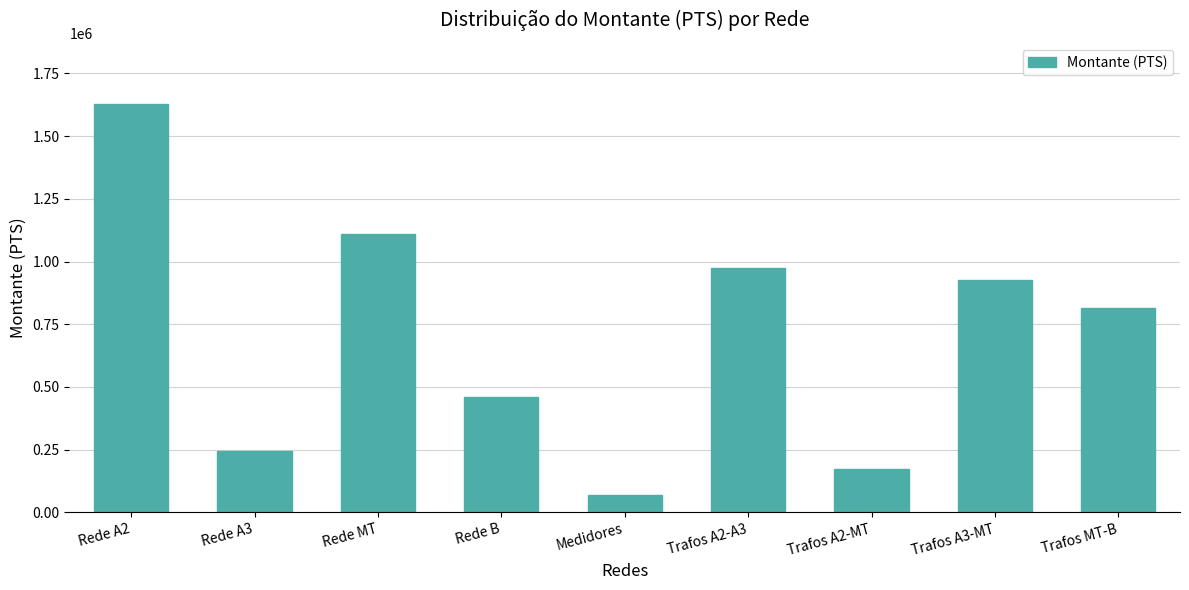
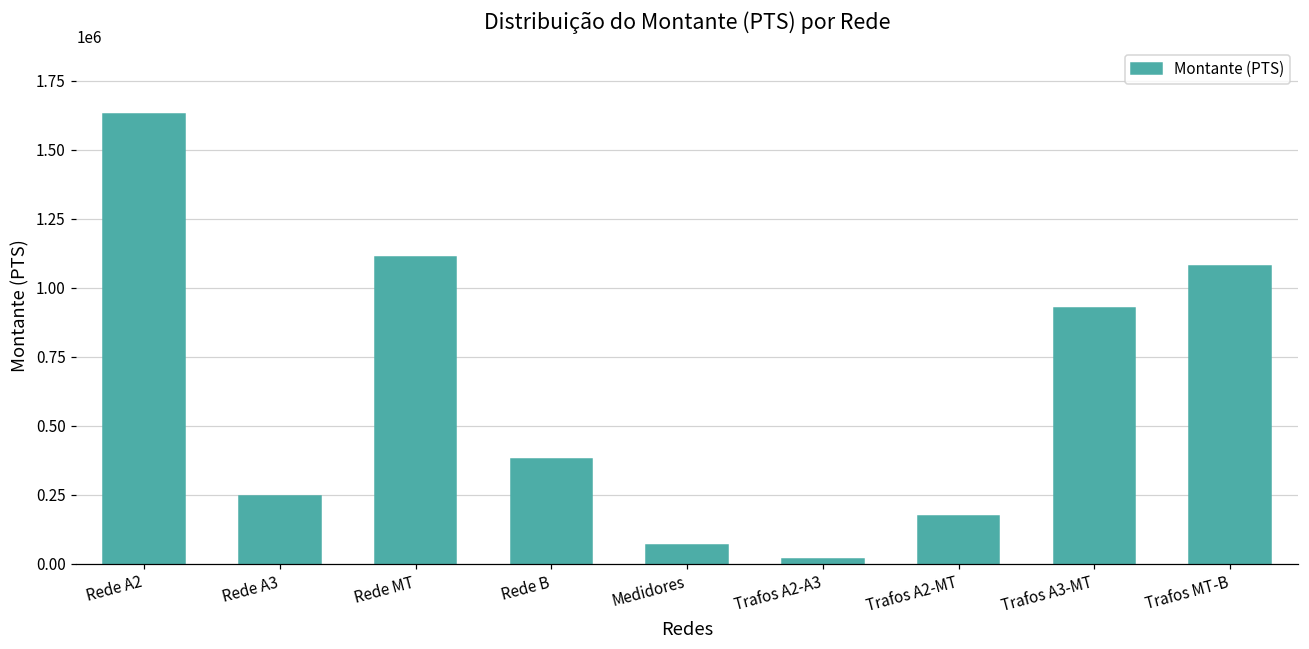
Rede B: 460000 -> 380000
Trafos A2-A3: 970000 -> 20000
Trafos MT-B: 820000 -> 1080000
